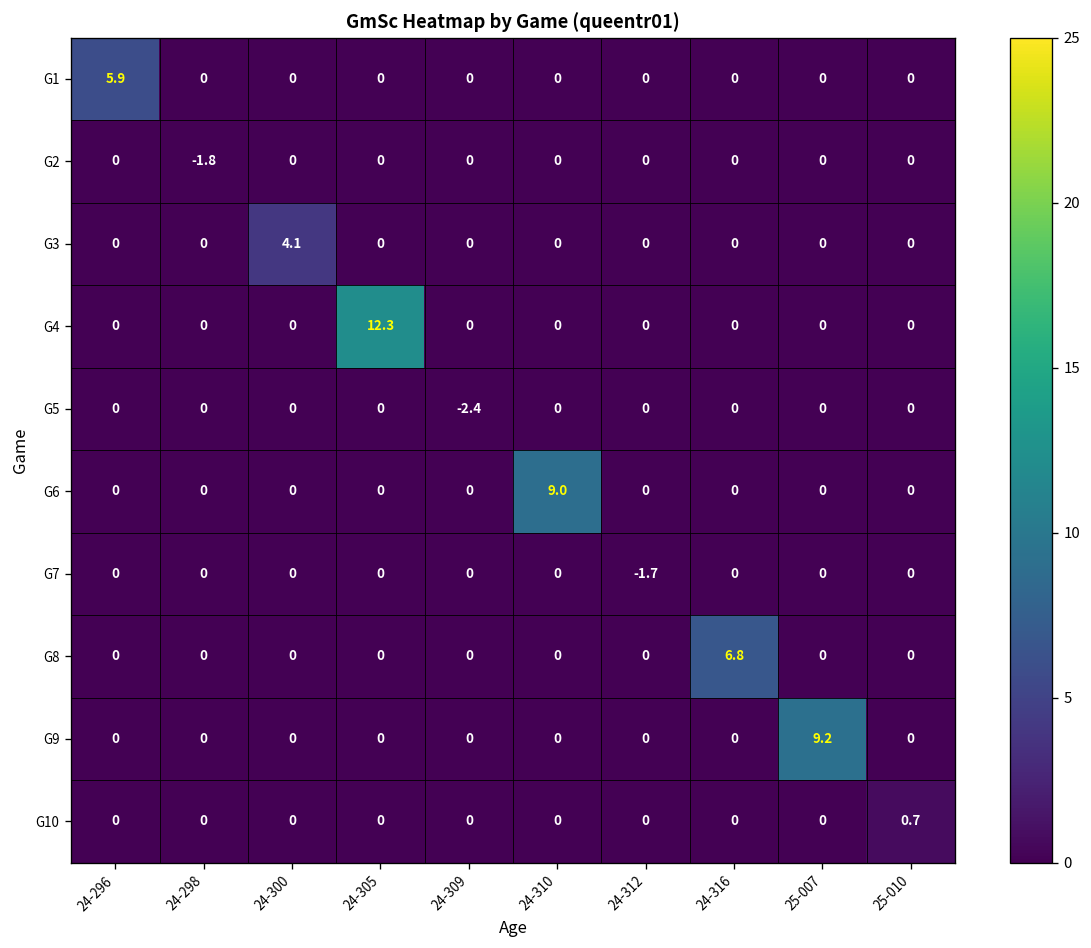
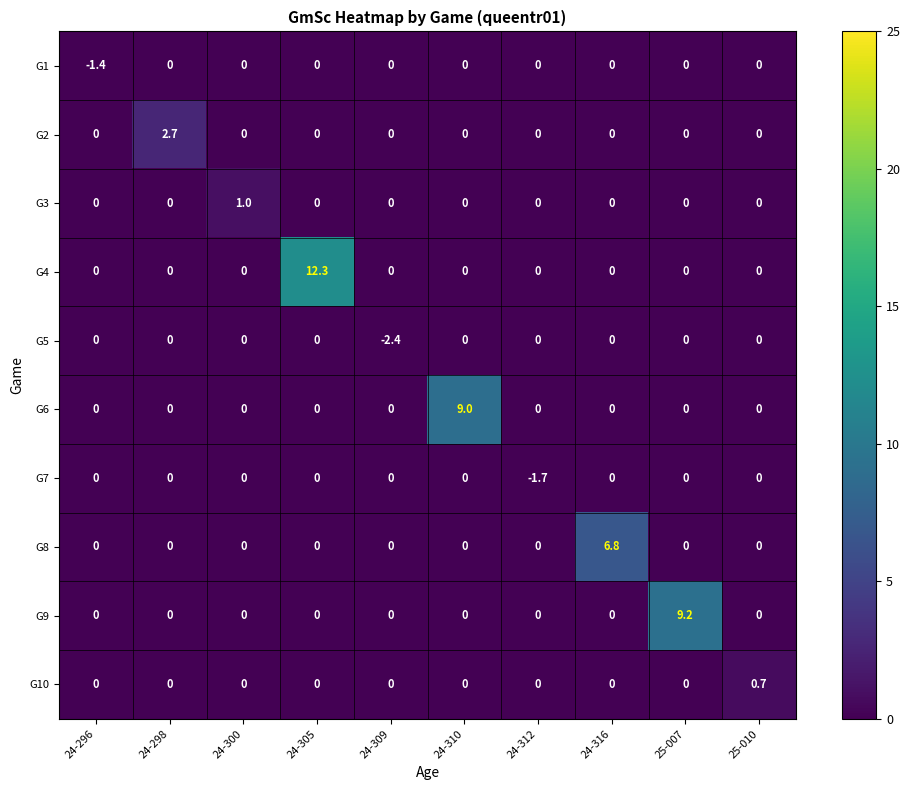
G1, 24-296: 5.9 -> -1.4
G2, 24-298: -1.8 -> 2.7
G3, 24-300: 4.1 -> 1.0
